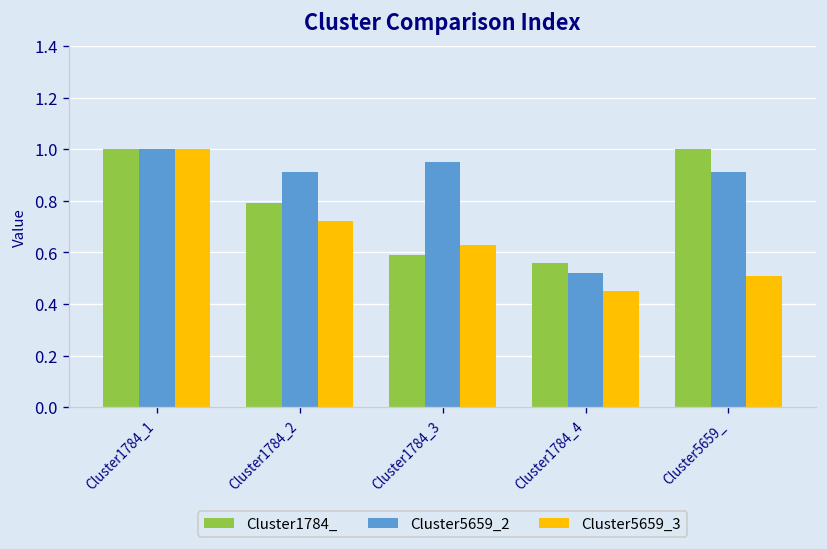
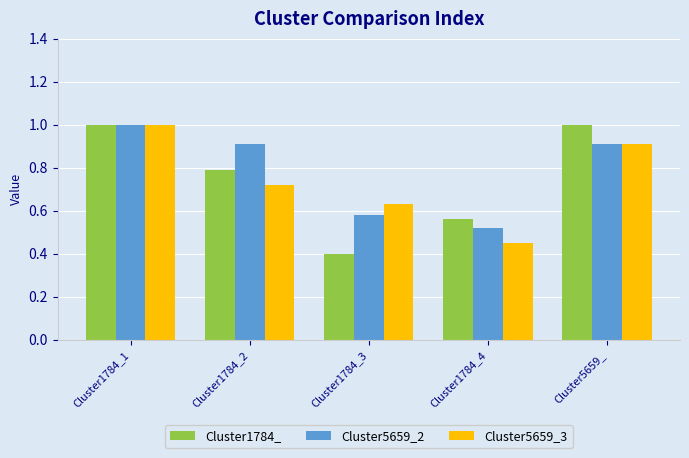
Cluster1784_, Cluster1784_3: 0.59 -> 0.40
Cluster5659_2, Cluster1784_3: 0.95 -> 0.58
Cluster5659_3, Cluster5659_: 0.51 -> 0.91
